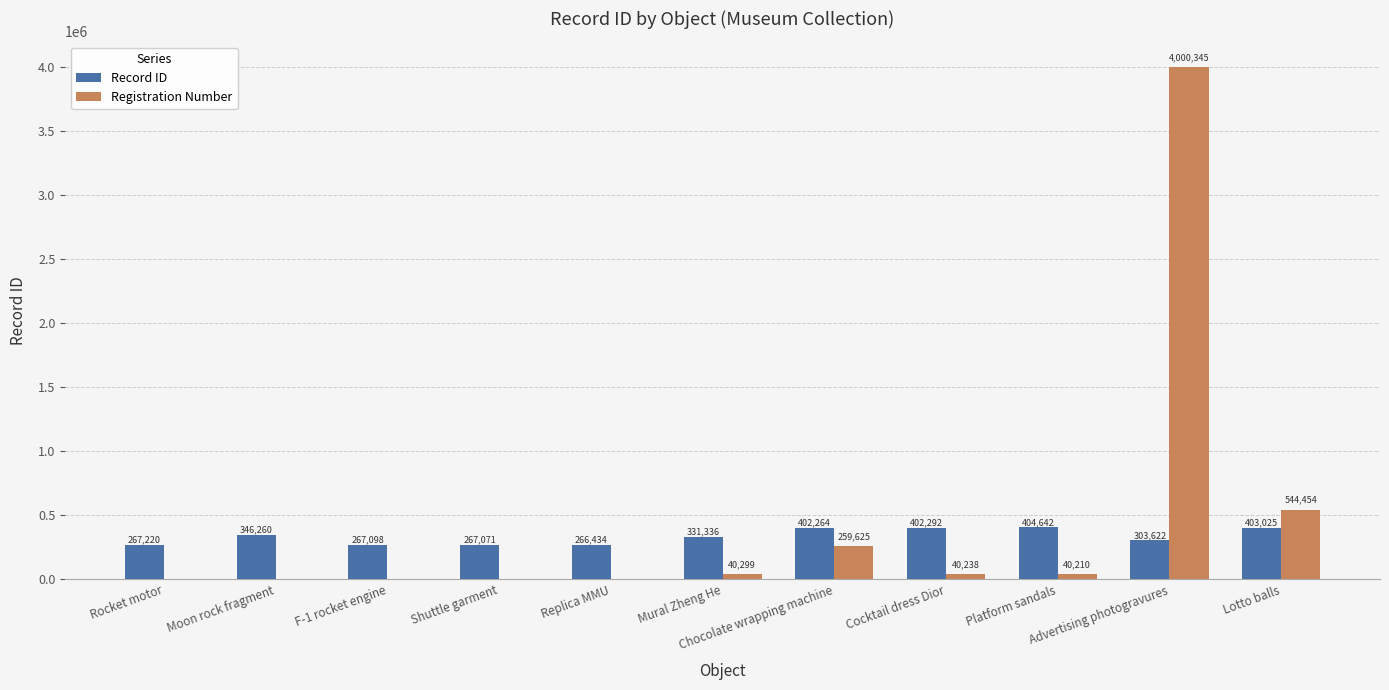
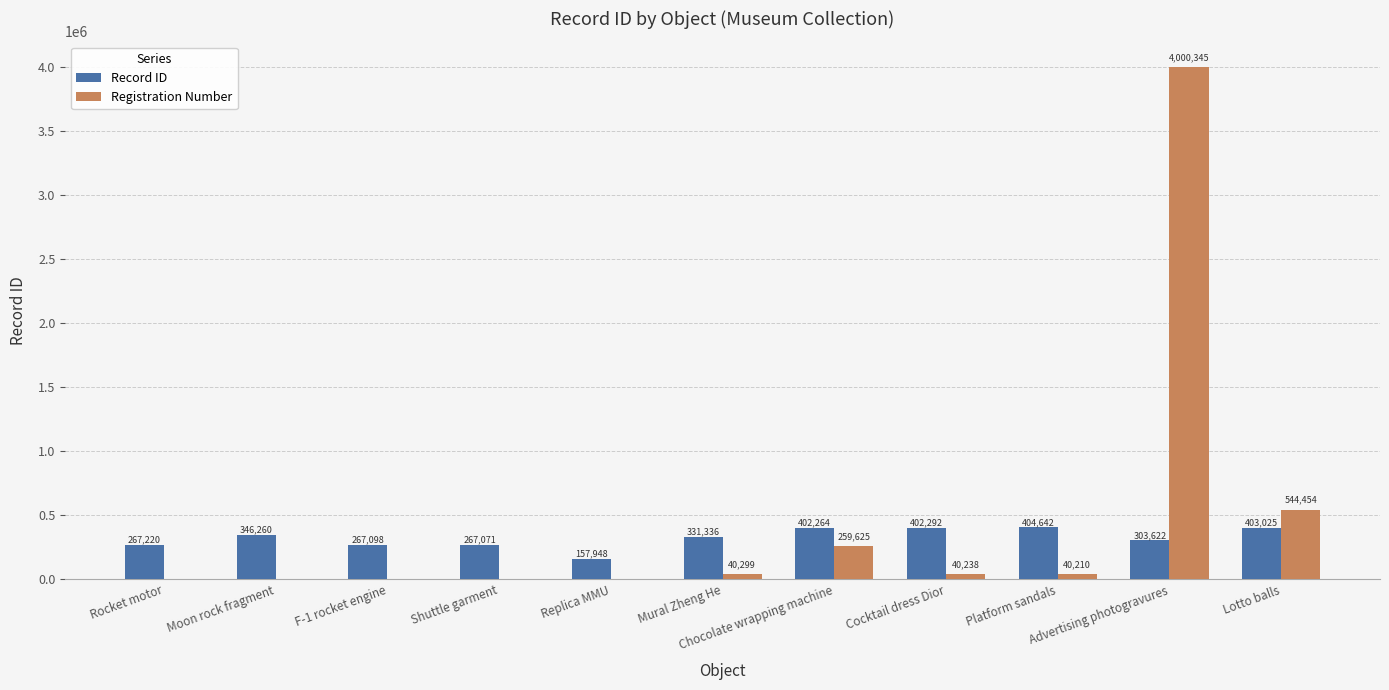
Record ID, Replica MMU: 266,434 -> 157,948
